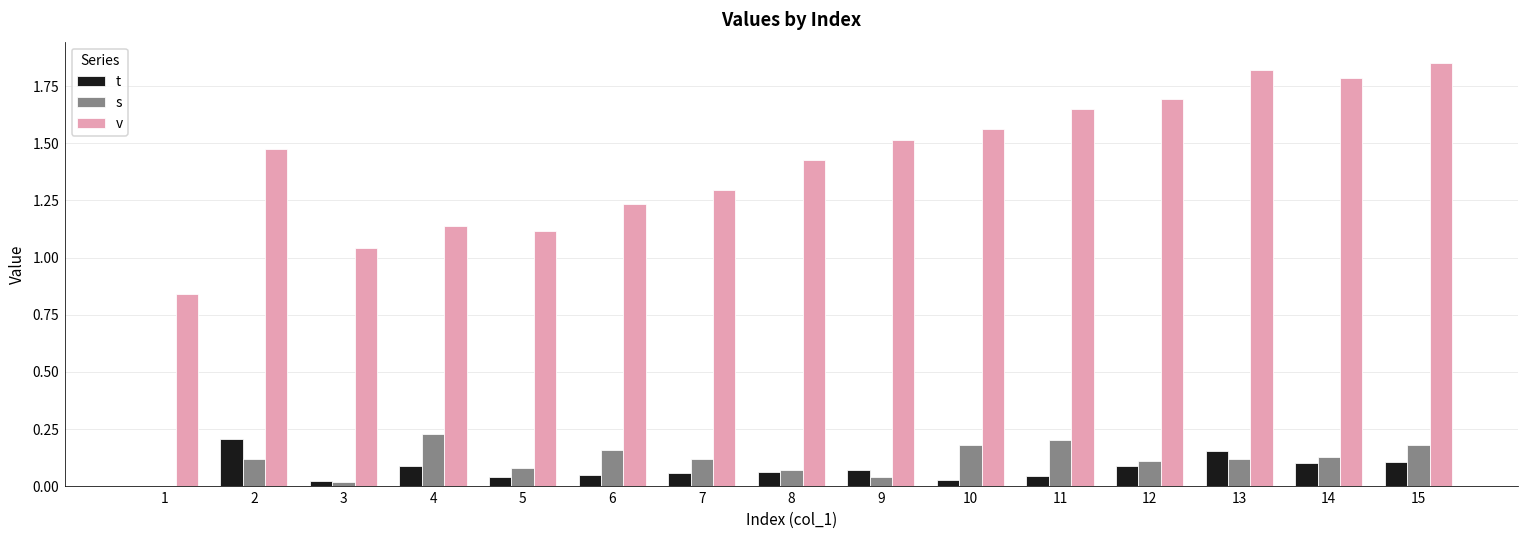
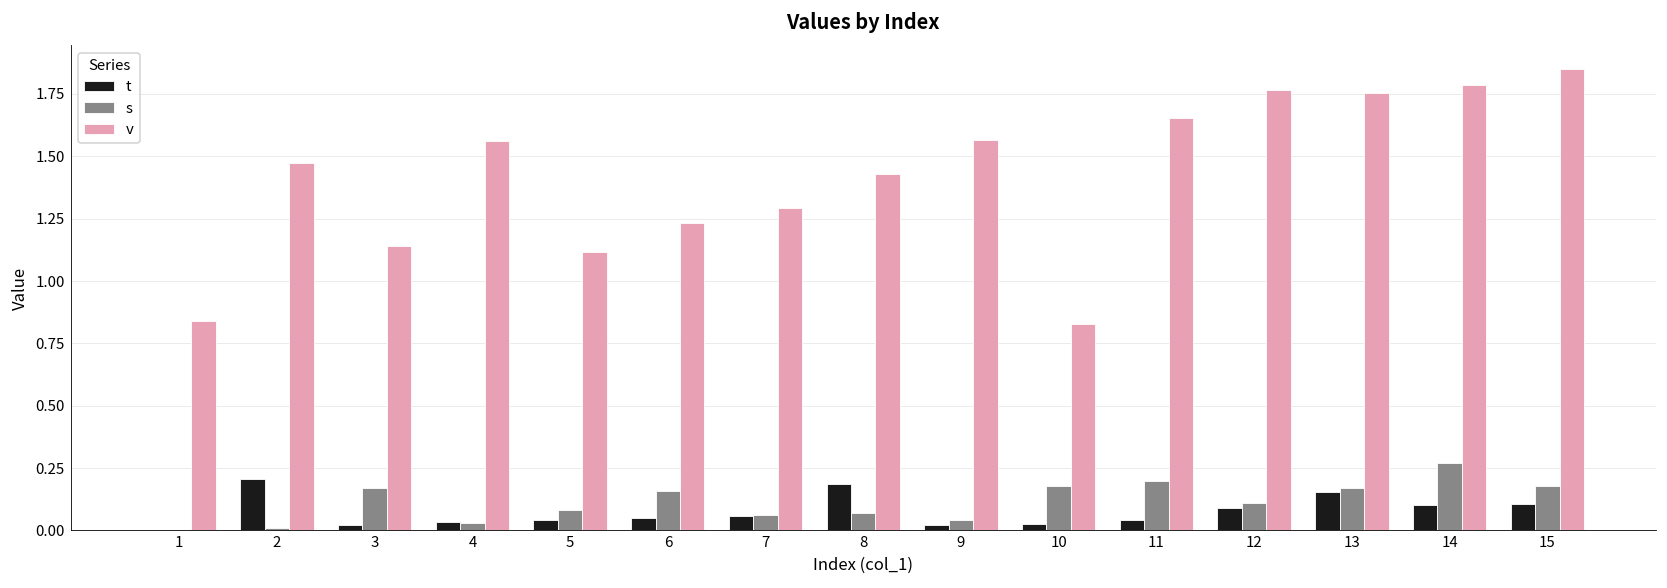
s, 2: 0.12 -> 0.01
s, 3: 0.02 -> 0.17
v, 3: 1.04 -> 1.14
t, 4: 0.09 -> 0.03
s, 4: 0.23 -> 0.03
v, 4: 1.14 -> 1.56
s, 7: 0.12 -> 0.06
t, 8: 0.06 -> 0.19
t, 9: 0.07 -> 0.02
v, 9: 1.52 -> 1.56
v, 10: 1.56 -> 0.83
v, 12: 1.69 -> 1.77
s, 13: 0.12 -> 0.17
v, 13: 1.82 -> 1.75
s, 14: 0.13 -> 0.27
